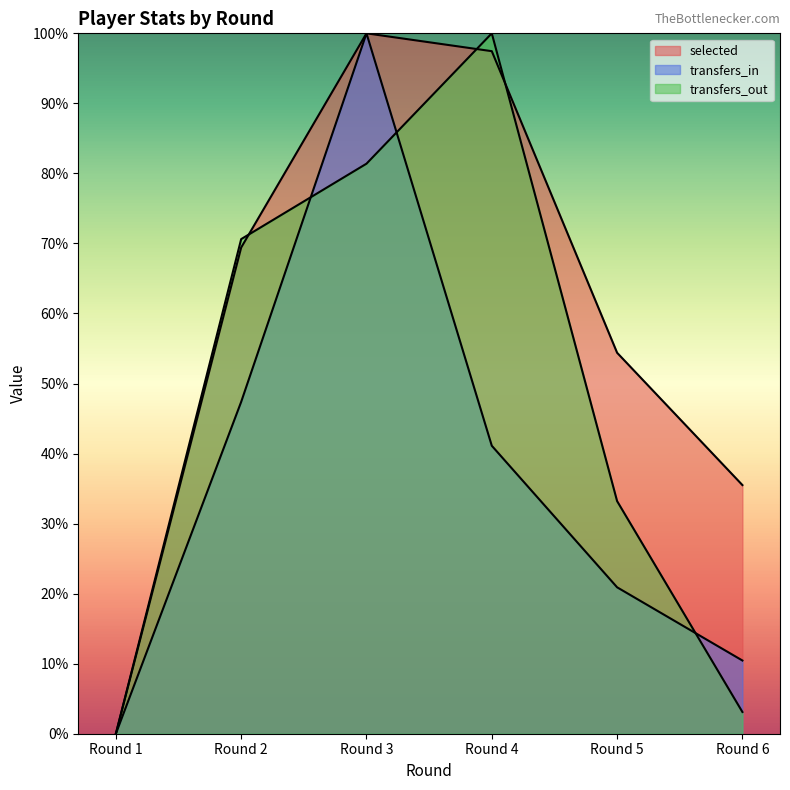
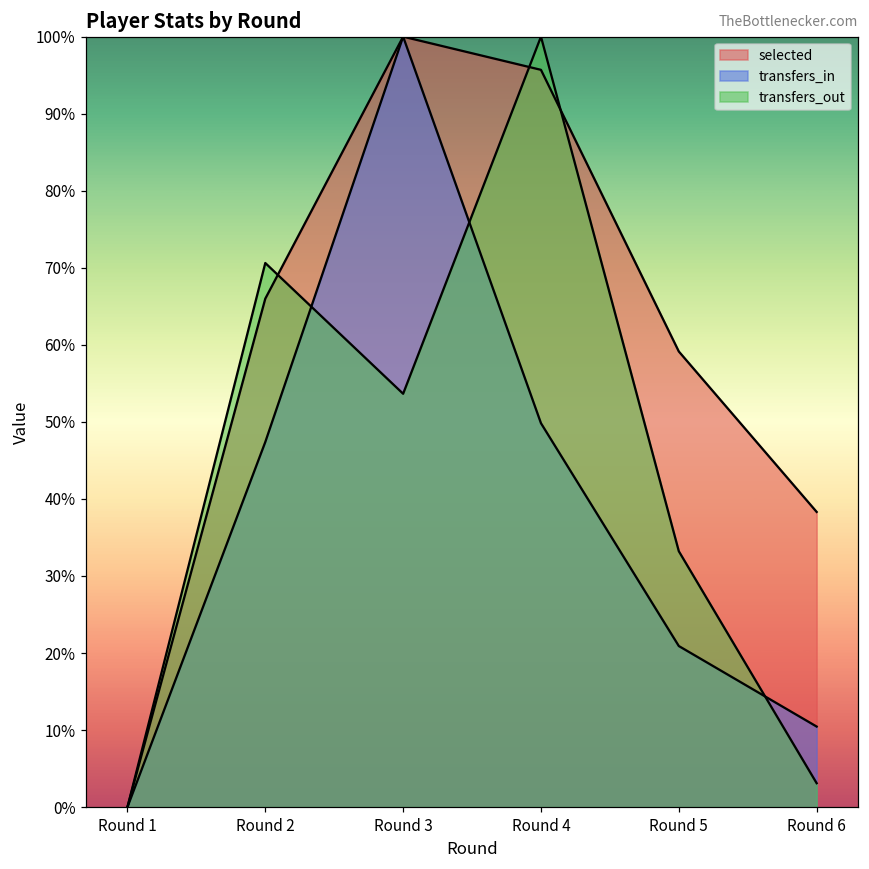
selected, Round 2: 69% -> 66%
transfers_out, Round 3: 81% -> 54%
selected, Round 4: 97% -> 96%
transfers_in, Round 4: 41% -> 50%
selected, Round 5: 54% -> 59%
selected, Round 6: 36% -> 38%
